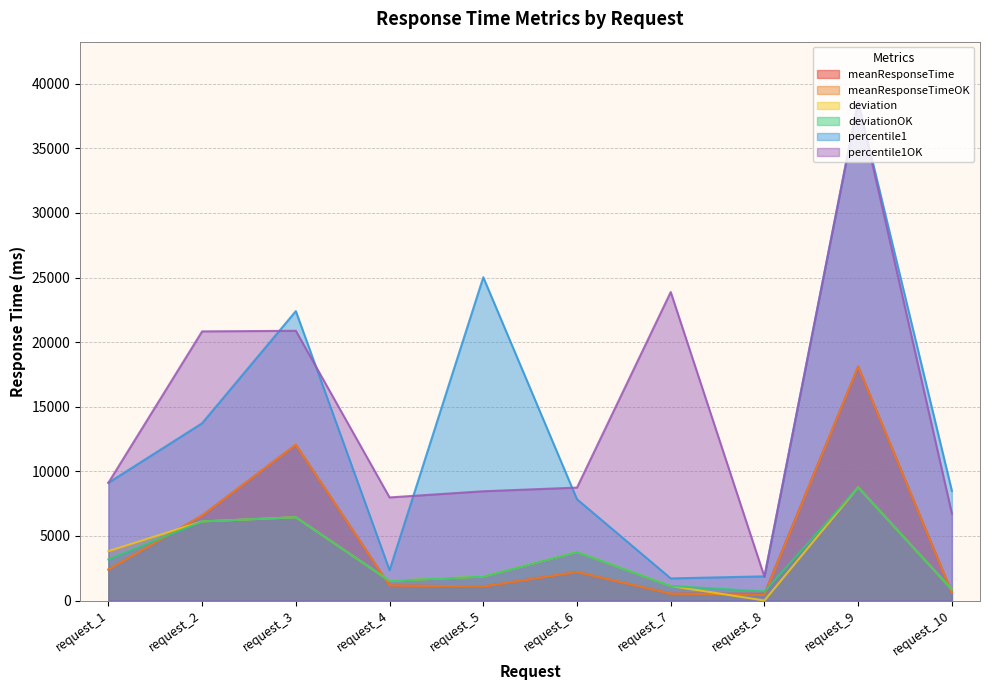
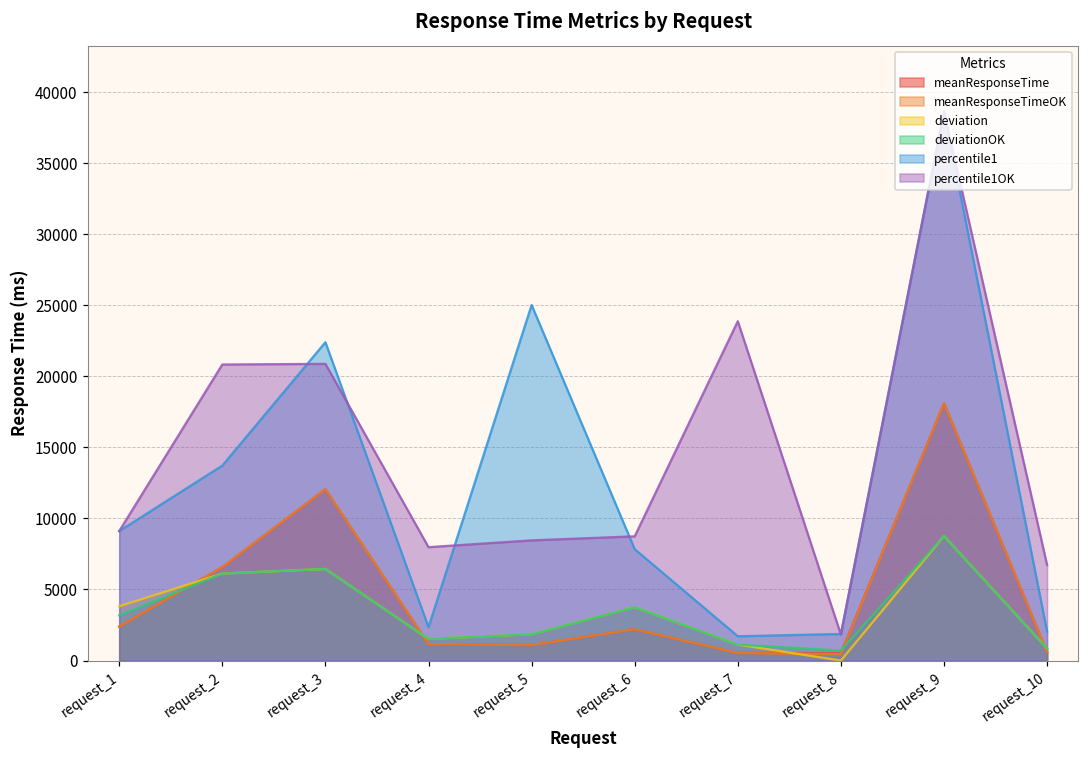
percentile1, request_10: 8500 -> 2000
